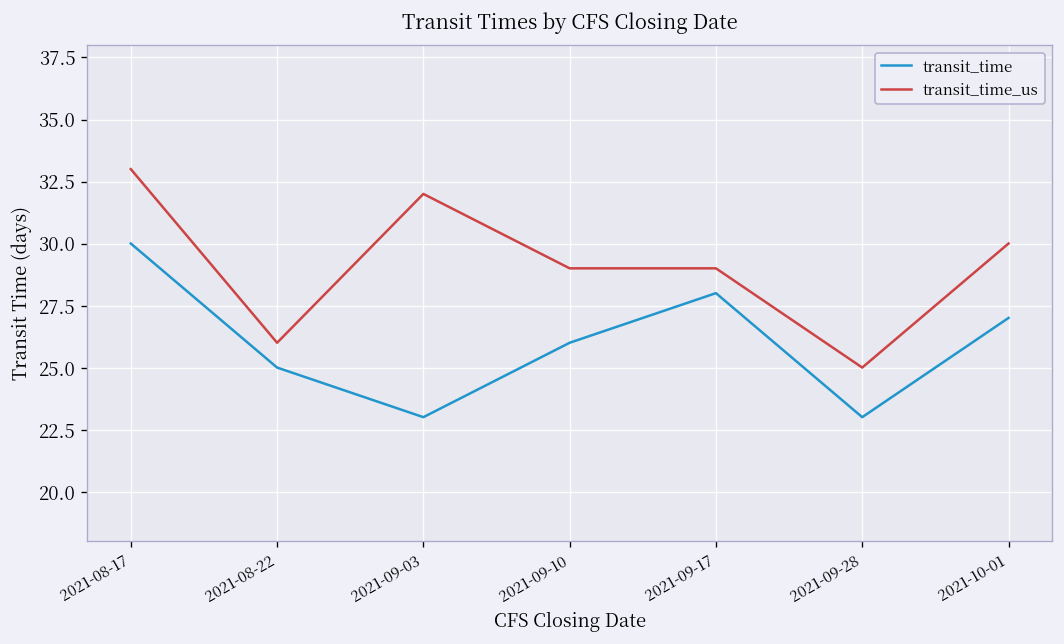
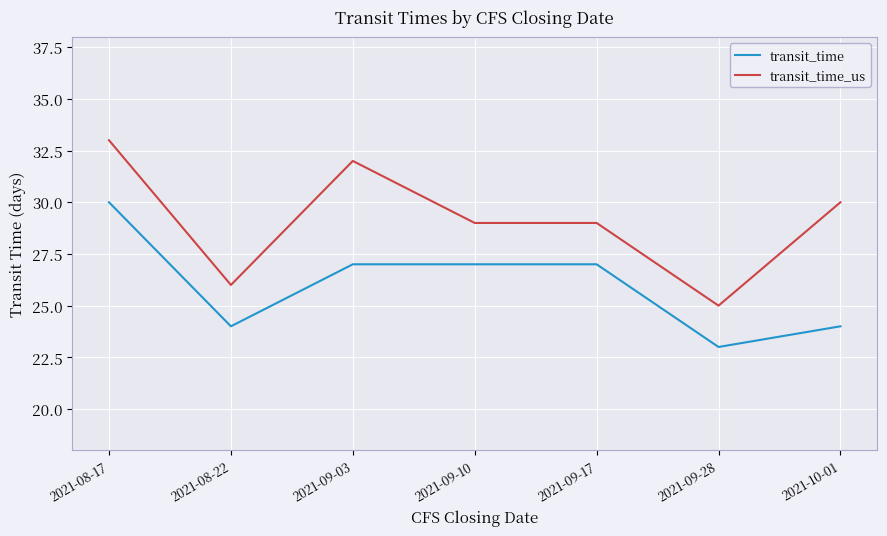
transit_time, 2021-08-22: 25 -> 24
transit_time, 2021-09-03: 23 -> 27
transit_time, 2021-09-10: 26 -> 27
transit_time, 2021-09-17: 28 -> 27
transit_time, 2021-10-01: 27 -> 24
